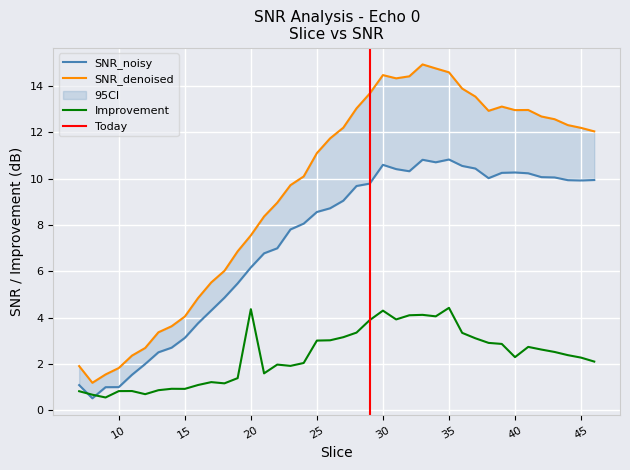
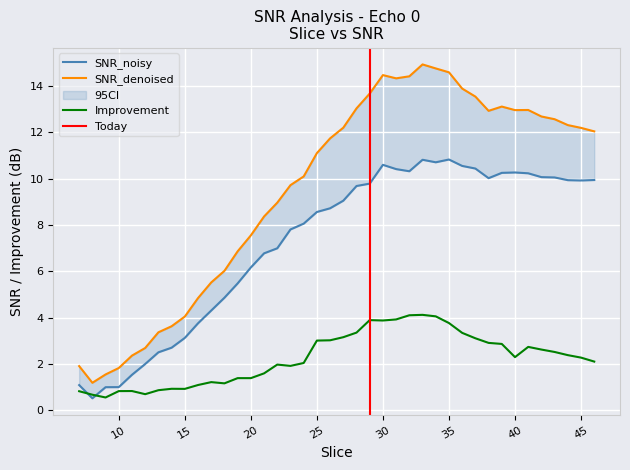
Improvement, 20: 4.4 -> 1.4
Improvement, 30: 4.3 -> 3.9
Improvement, 35: 4.4 -> 3.8
